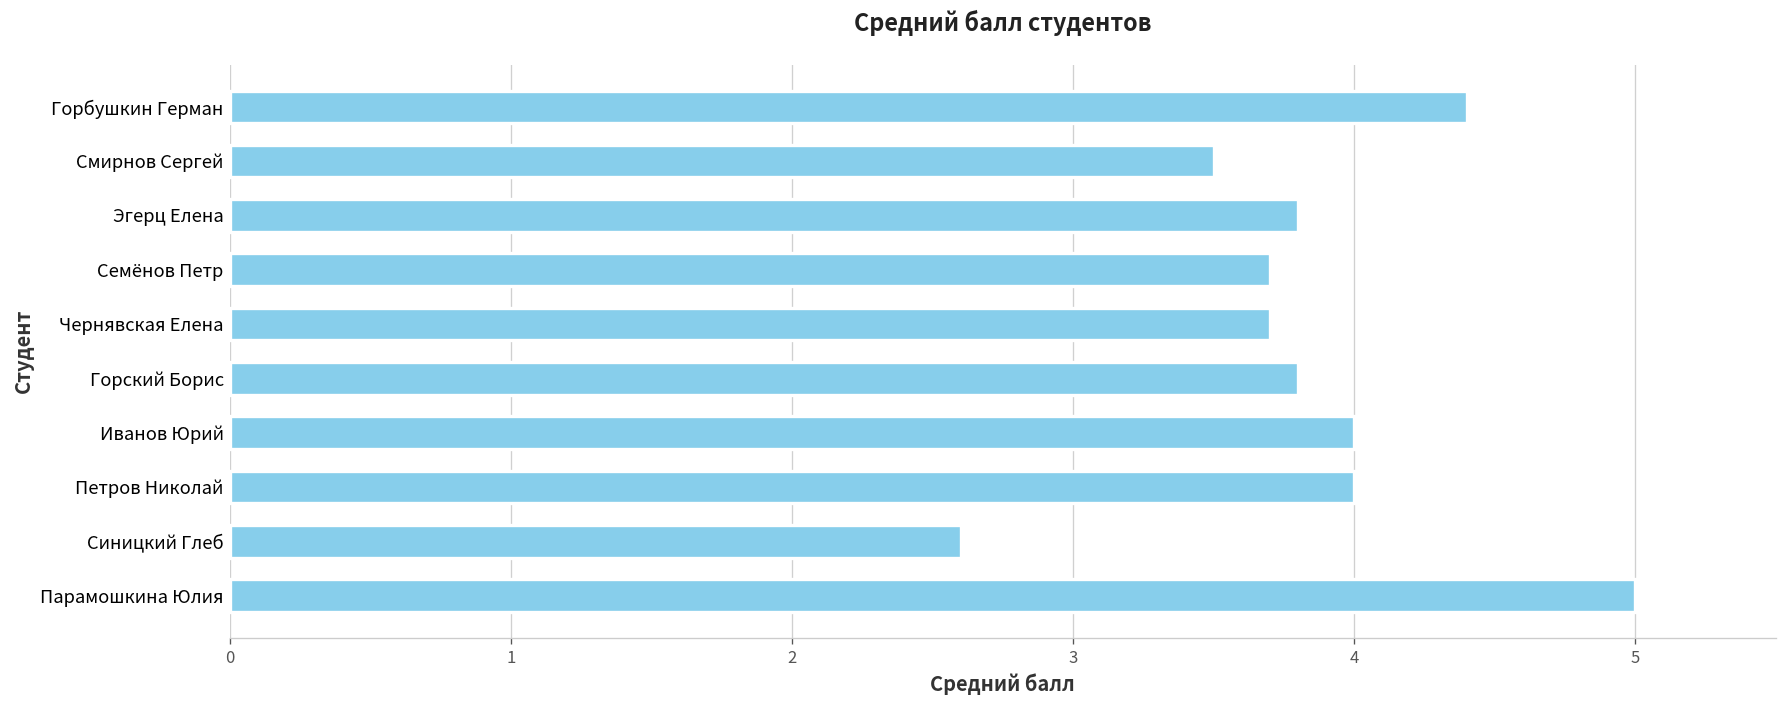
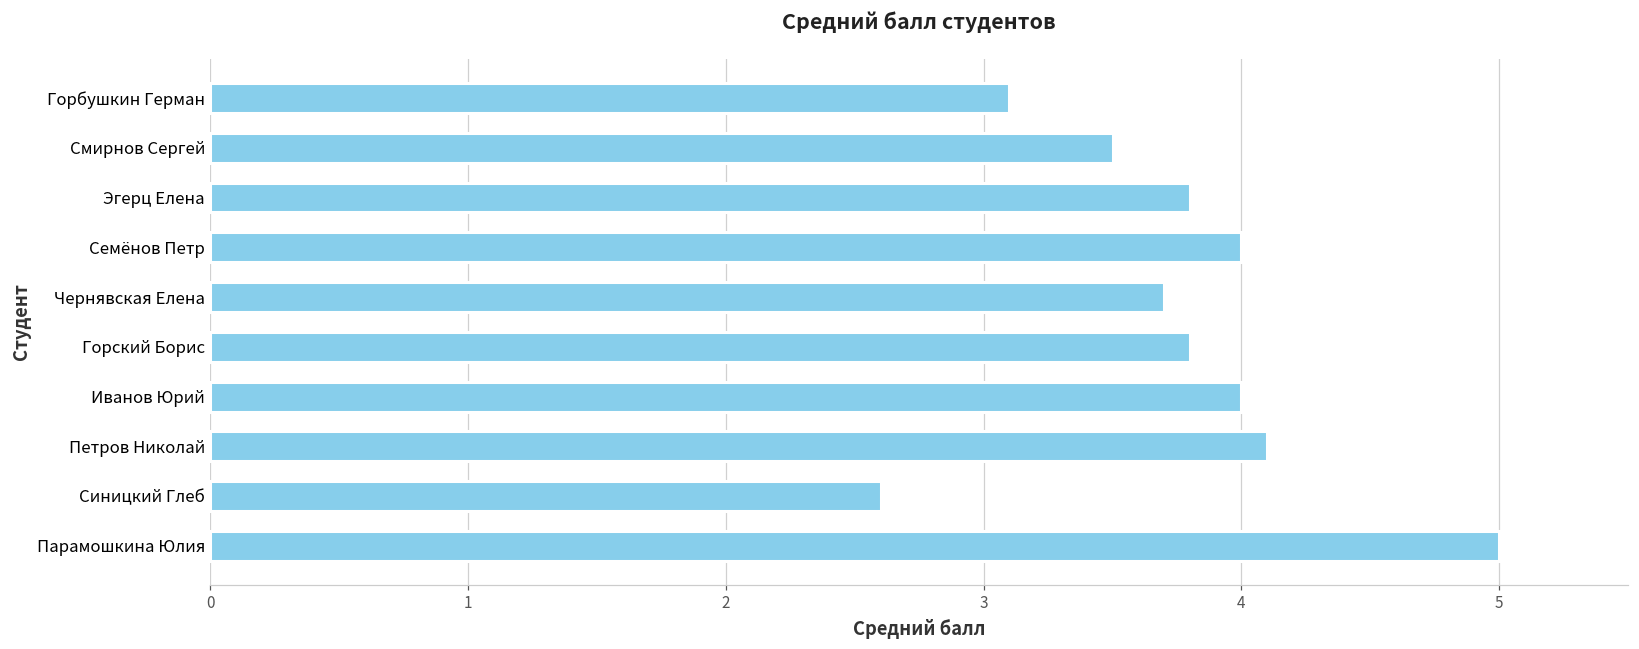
Горбушкин Герман: 4.4 -> 3.1
Семёнов Петр: 3.7 -> 4.0
Петров Николай: 4.0 -> 4.1
